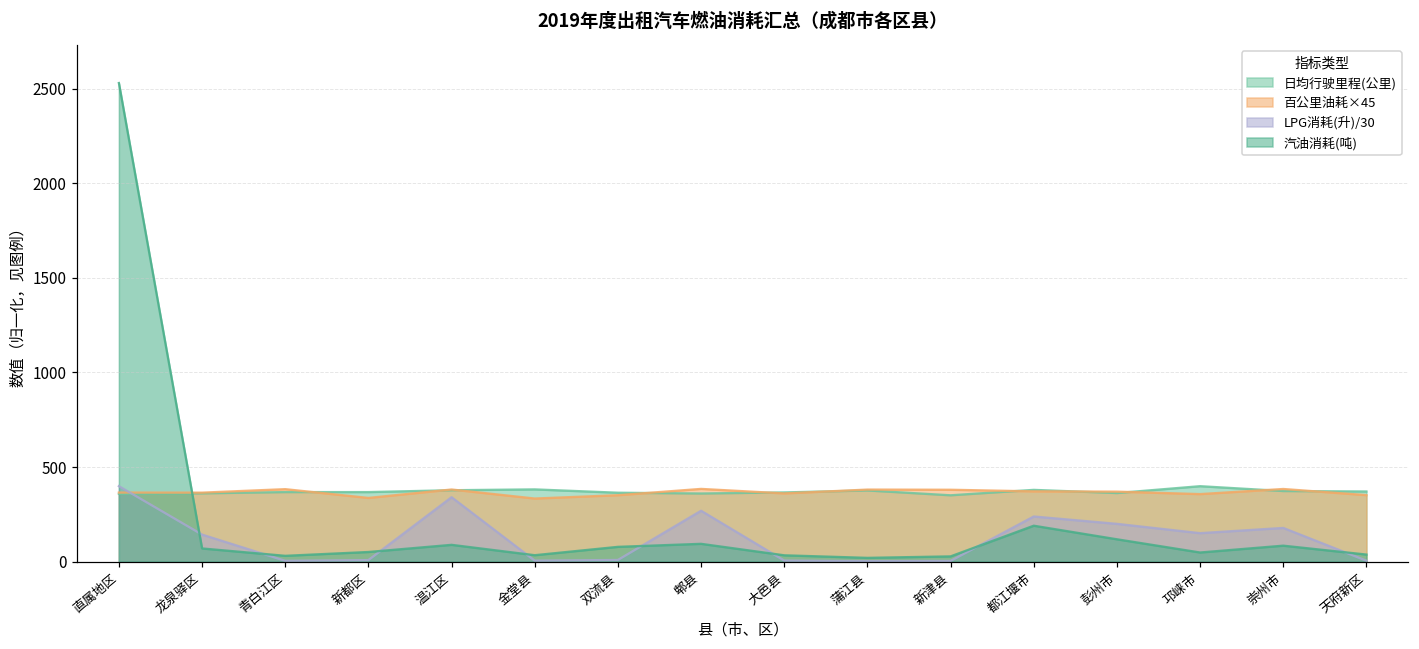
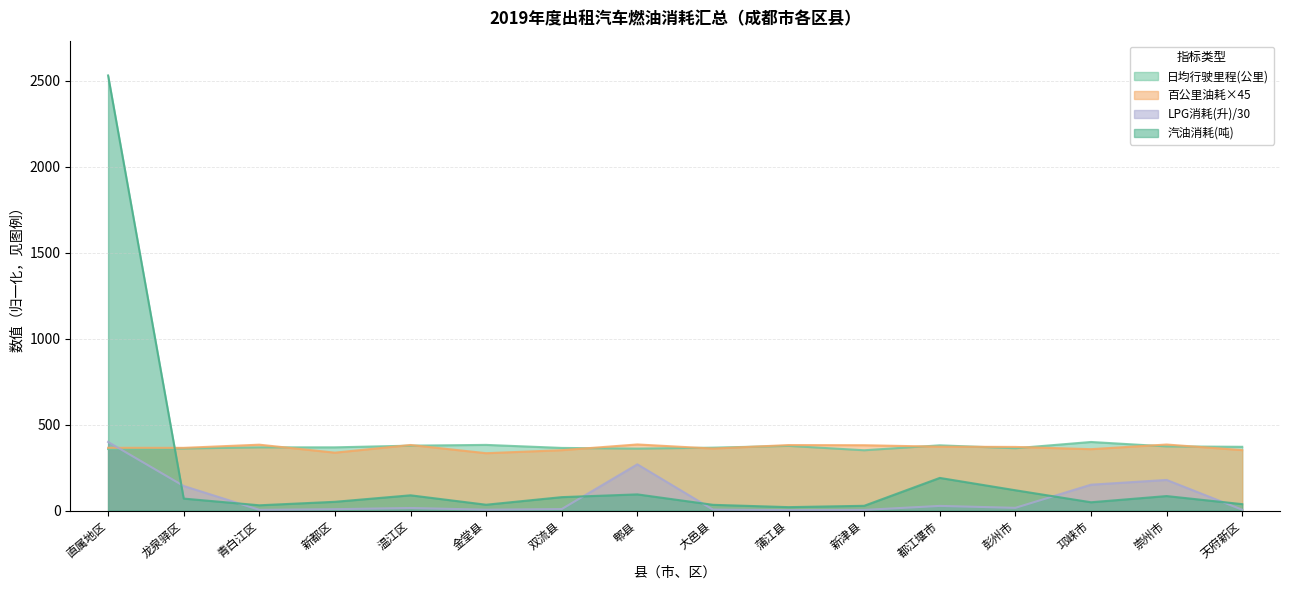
LPG消耗(升)/30, 温江区: 340 -> 10
LPG消耗(升)/30, 都江堰市: 240 -> 30
LPG消耗(升)/30, 彭州市: 200 -> 20
